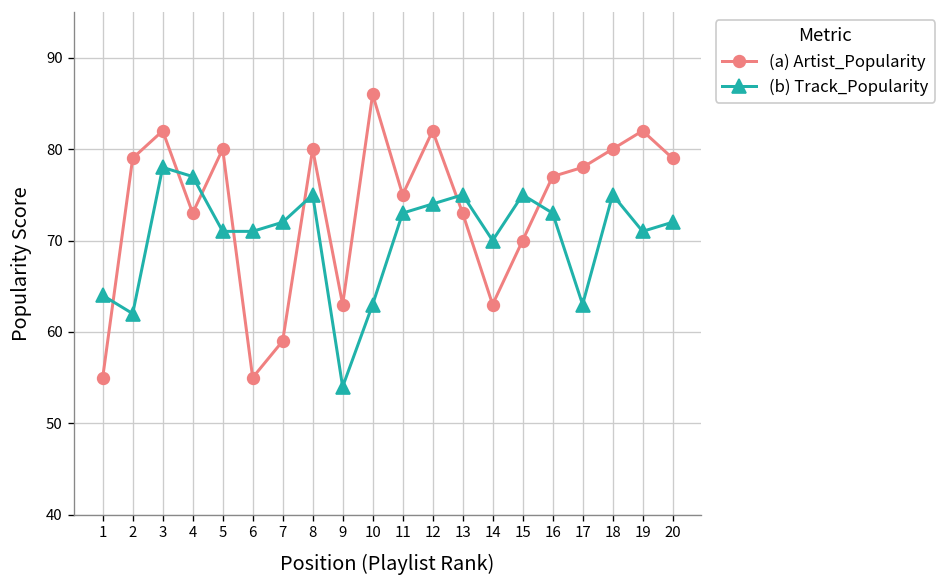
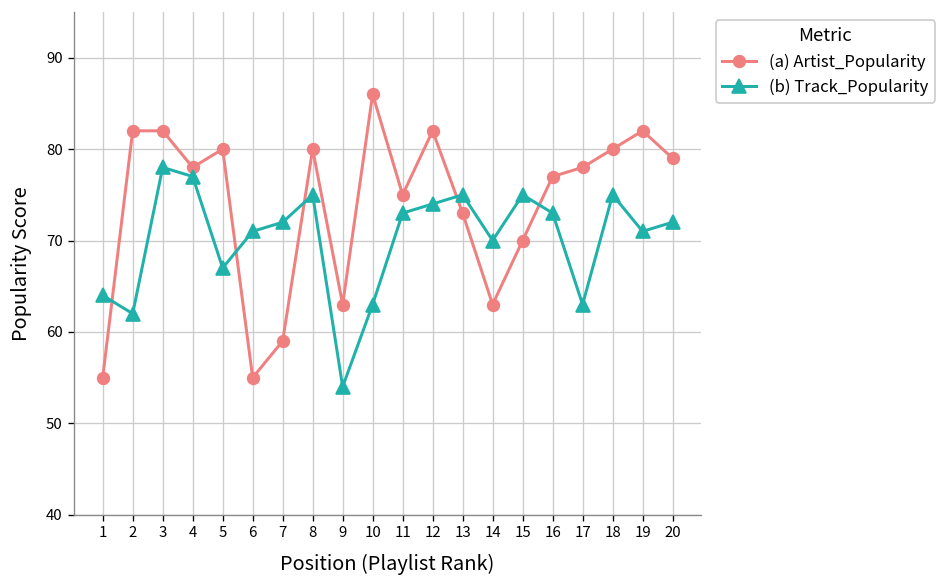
(a) Artist_Popularity, 2: 79 -> 82
(a) Artist_Popularity, 4: 73 -> 78
(b) Track_Popularity, 5: 71 -> 67
